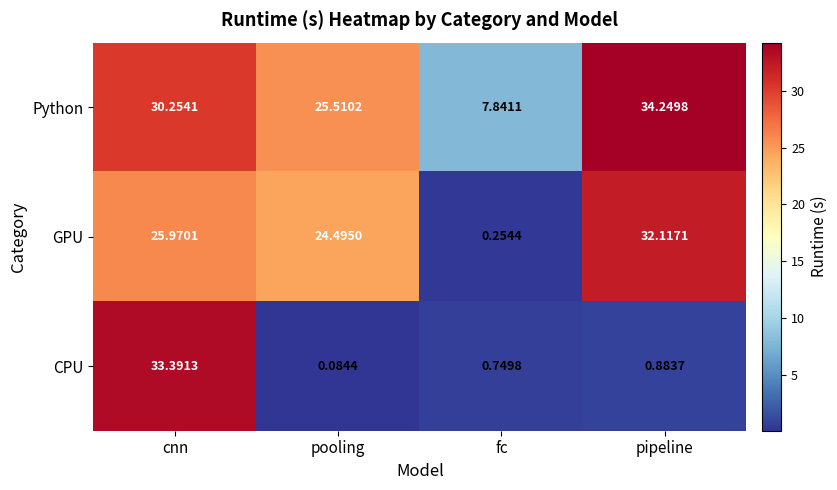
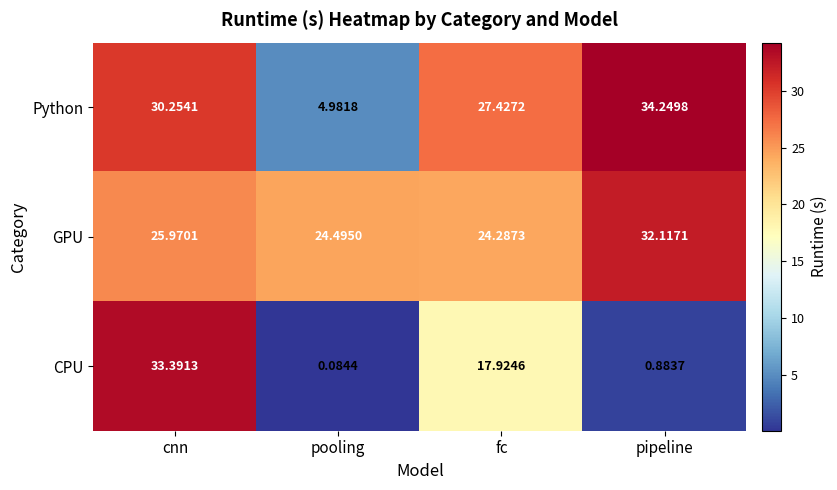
Python, pooling: 25.5102 -> 4.9818
Python, fc: 7.8411 -> 27.4272
GPU, fc: 0.2544 -> 24.2873
CPU, fc: 0.7498 -> 17.9246
